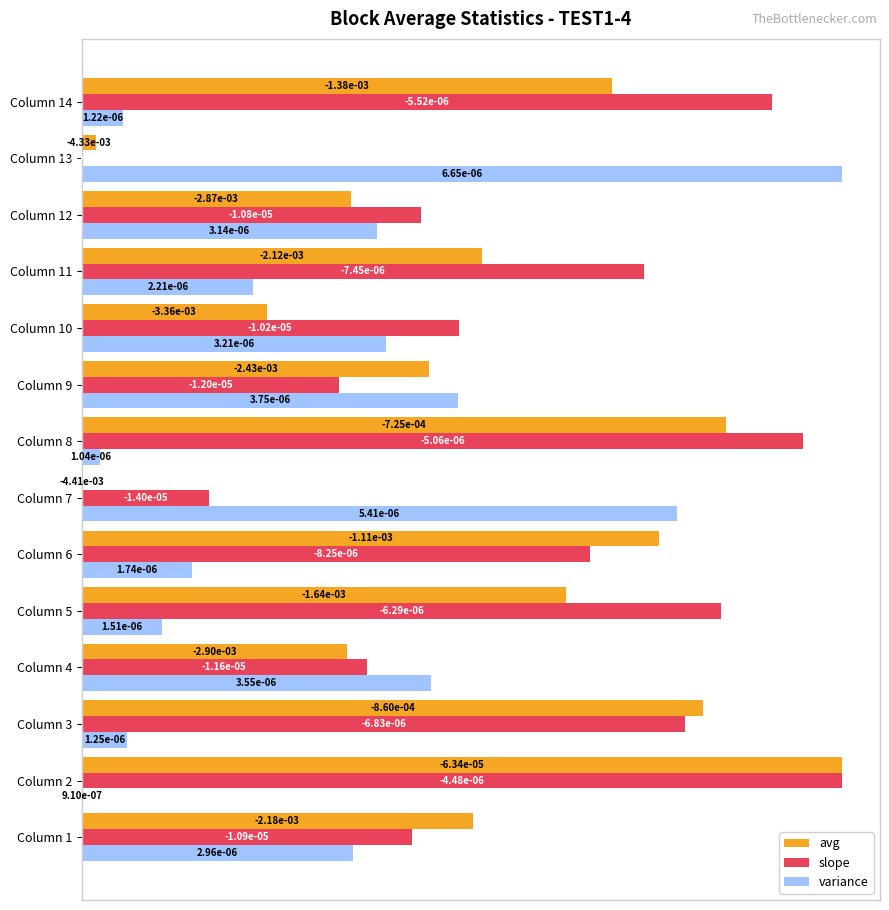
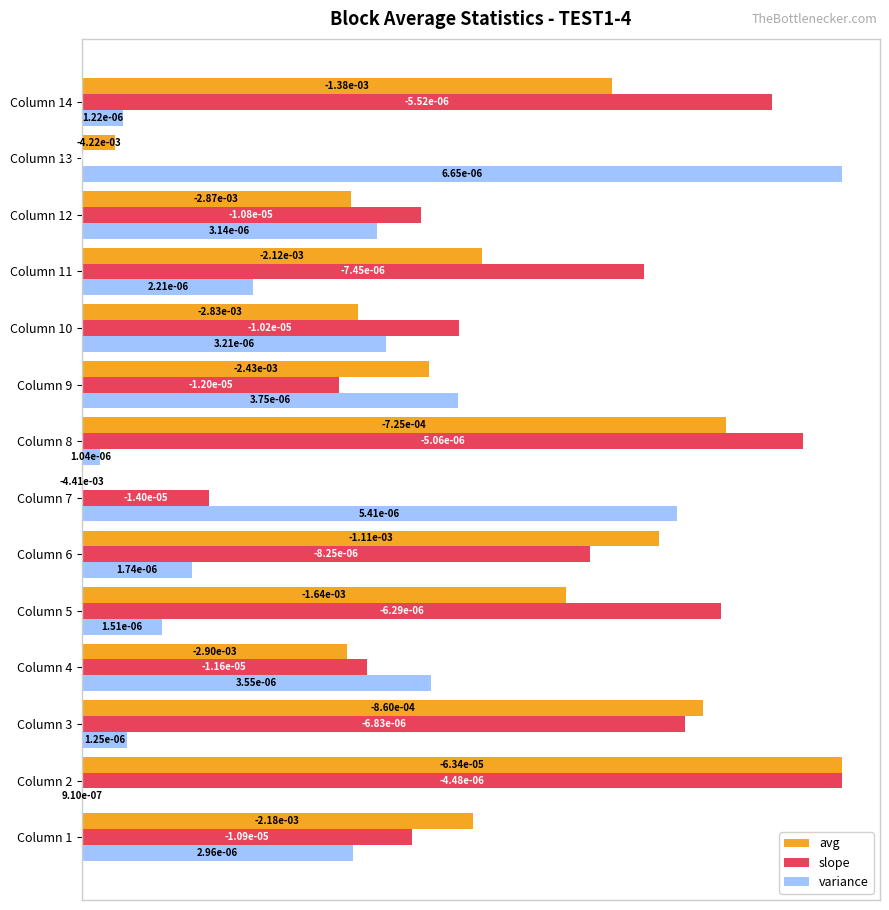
avg, Column 13: -4.33e-03 -> -4.22e-03
avg, Column 10: -3.36e-03 -> -2.83e-03
